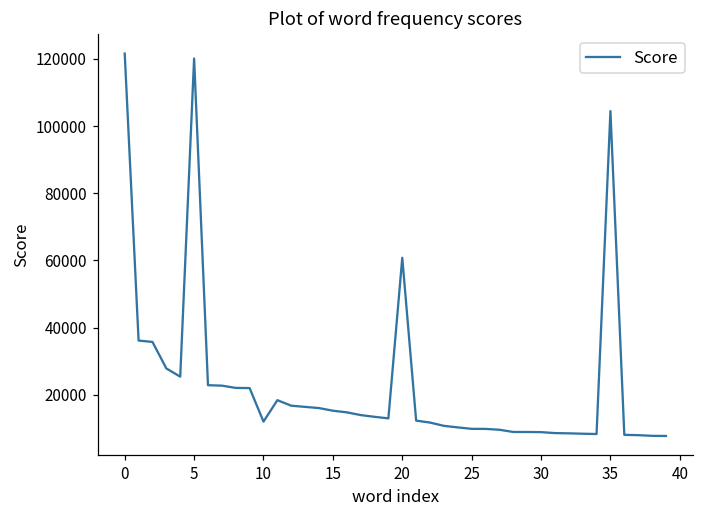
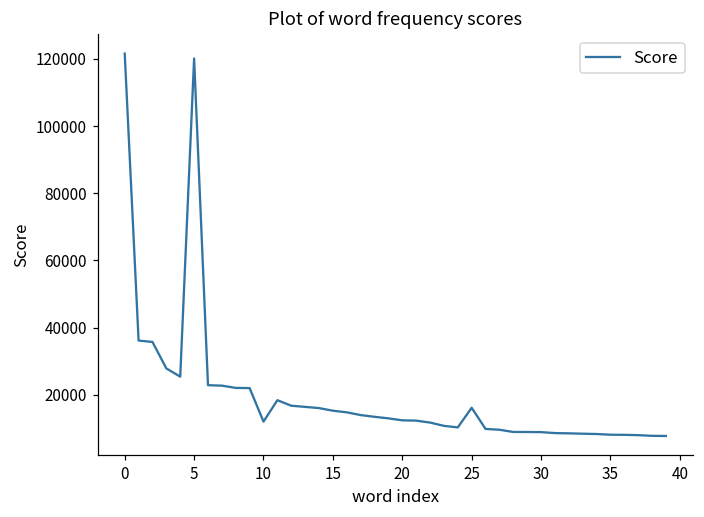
20: 61000 -> 12000
25: 10000 -> 16000
35: 104000 -> 8000
